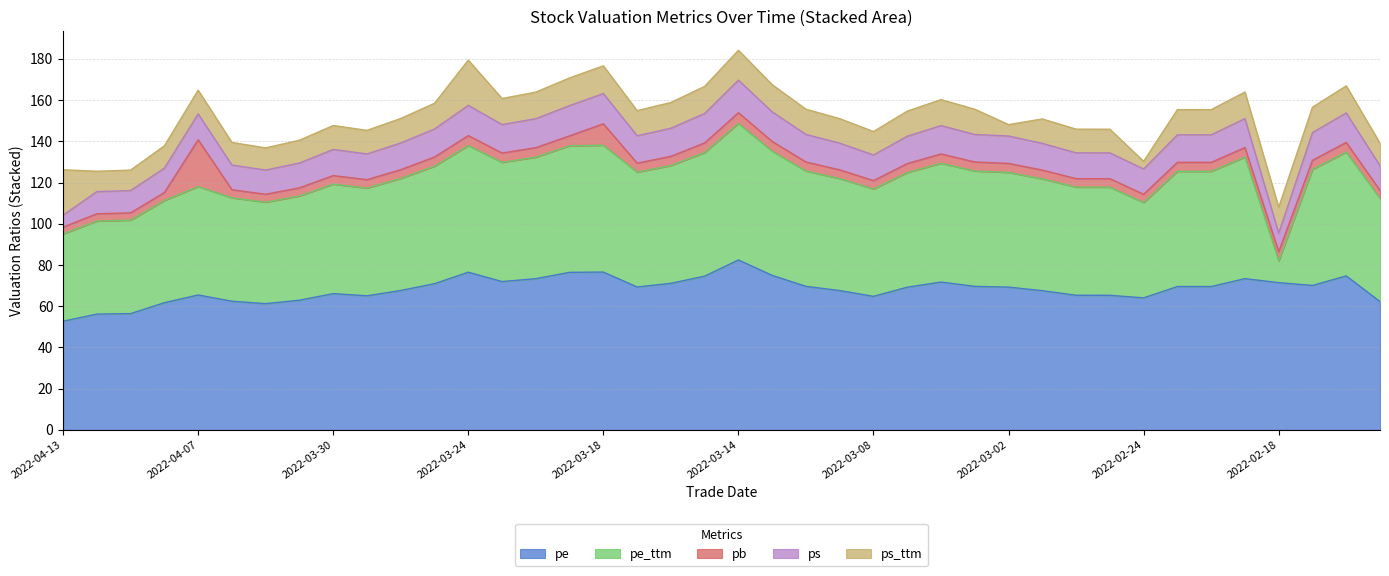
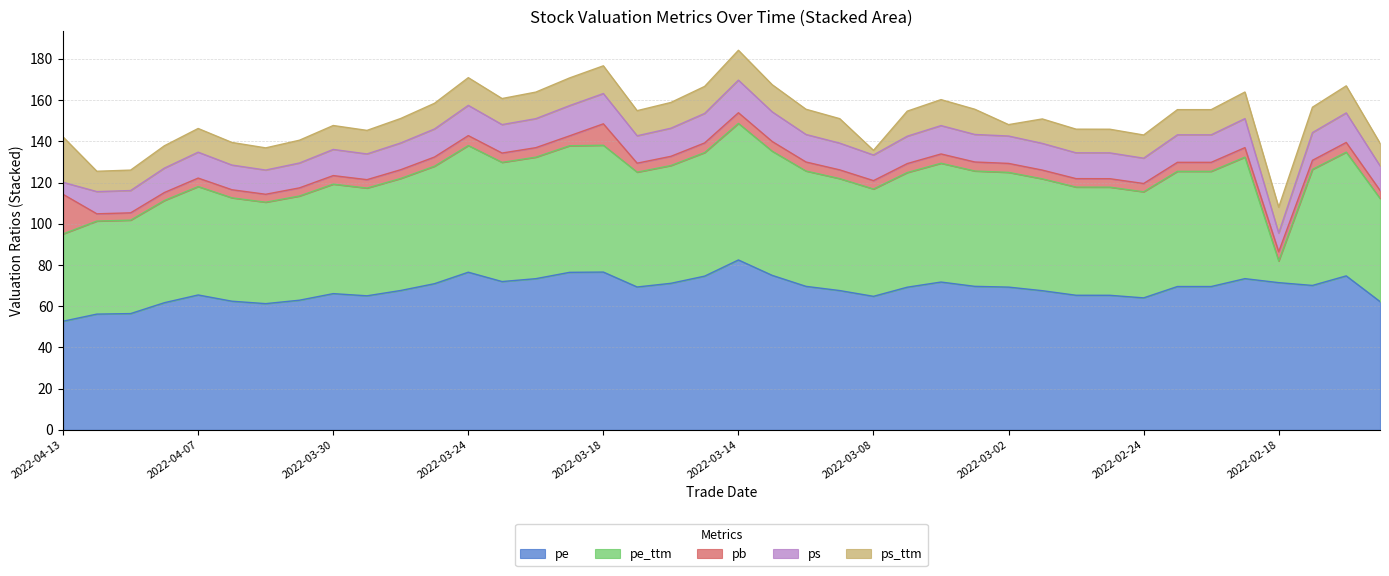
pb, 2022-04-13: 3 -> 19
pb, 2022-04-07: 23 -> 4
ps_ttm, 2022-03-24: 22 -> 13
ps_ttm, 2022-03-08: 11 -> 2
pe_ttm, 2022-02-24: 46 -> 51
ps_ttm, 2022-02-24: 4 -> 11
